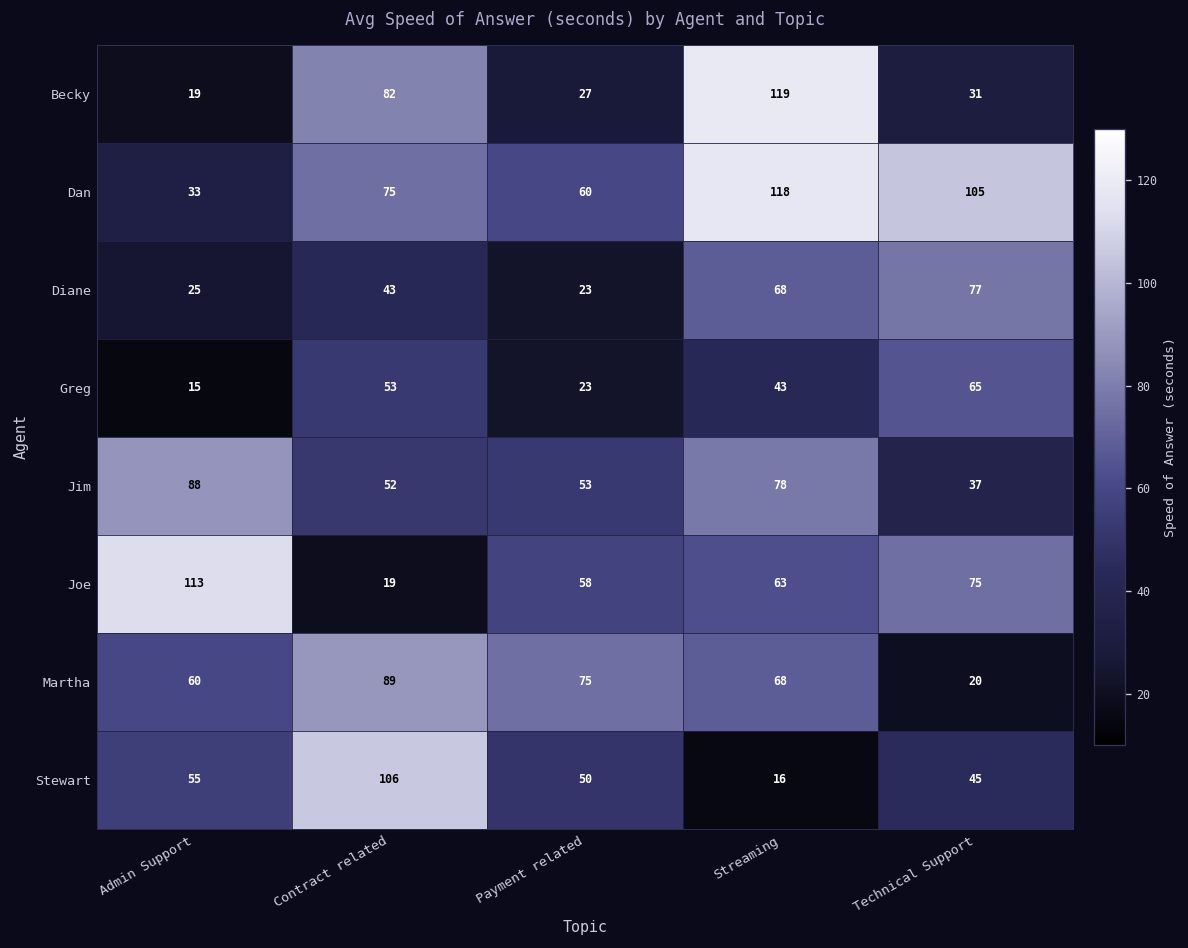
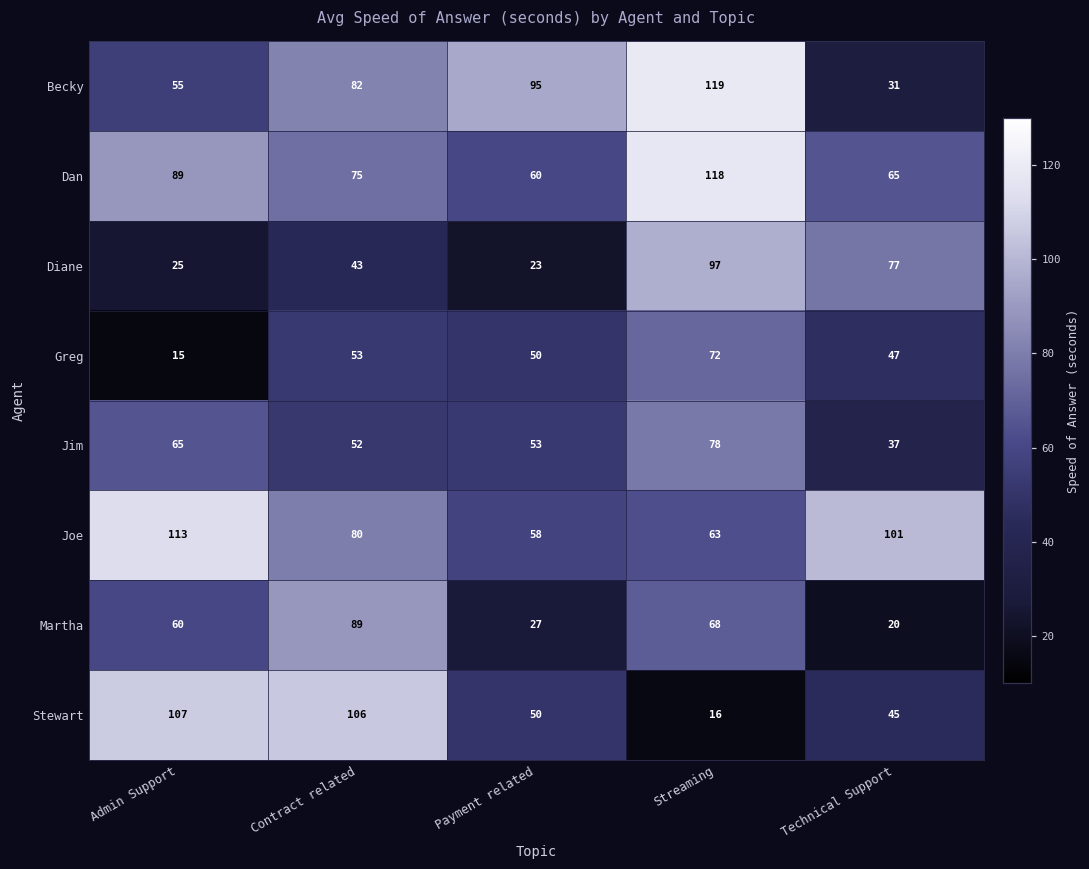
Becky, Admin Support: 19 -> 55
Becky, Payment related: 27 -> 95
Dan, Admin Support: 33 -> 89
Dan, Technical Support: 105 -> 65
Diane, Streaming: 68 -> 97
Greg, Payment related: 23 -> 50
Greg, Streaming: 43 -> 72
Greg, Technical Support: 65 -> 47
Jim, Admin Support: 88 -> 65
Joe, Contract related: 19 -> 80
Joe, Technical Support: 75 -> 101
Martha, Payment related: 75 -> 27
Stewart, Admin Support: 55 -> 107
